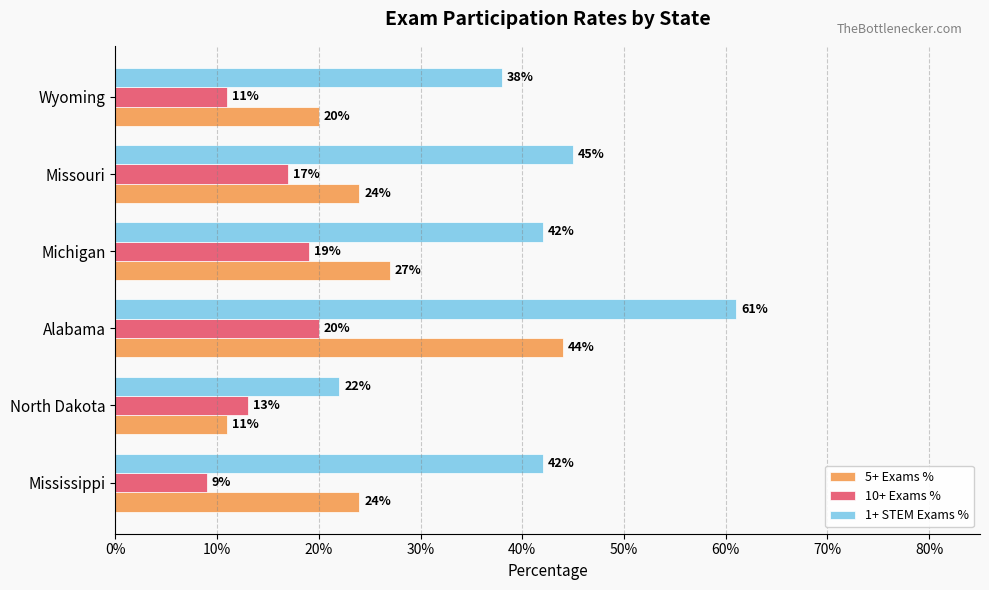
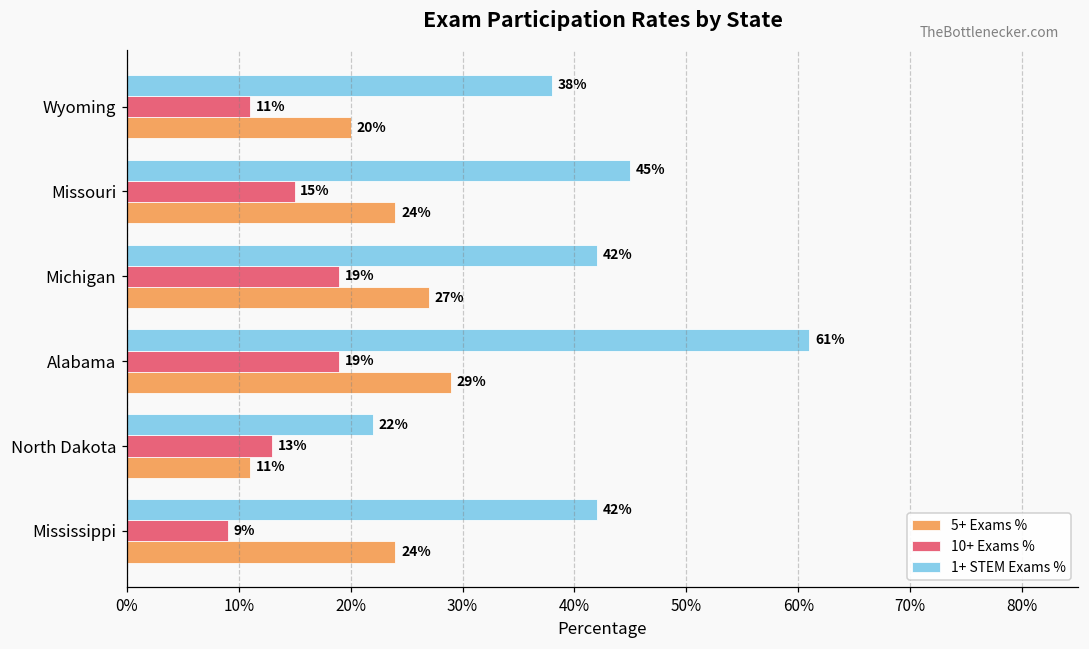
10+ Exams %, Missouri: 17% -> 15%
10+ Exams %, Alabama: 20% -> 19%
5+ Exams %, Alabama: 44% -> 29%
